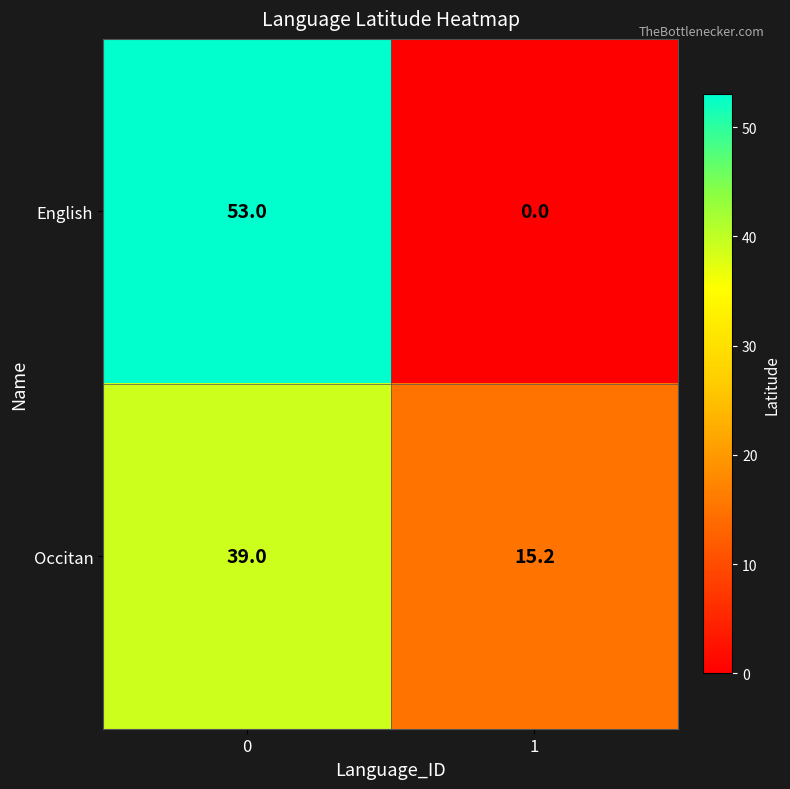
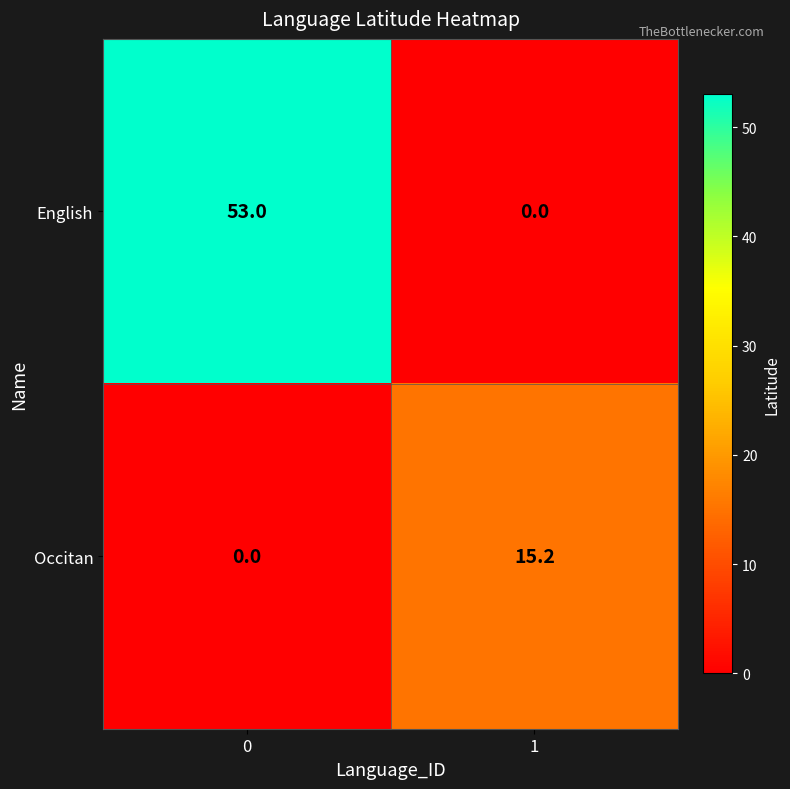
Occitan, 0: 39.0 -> 0.0
